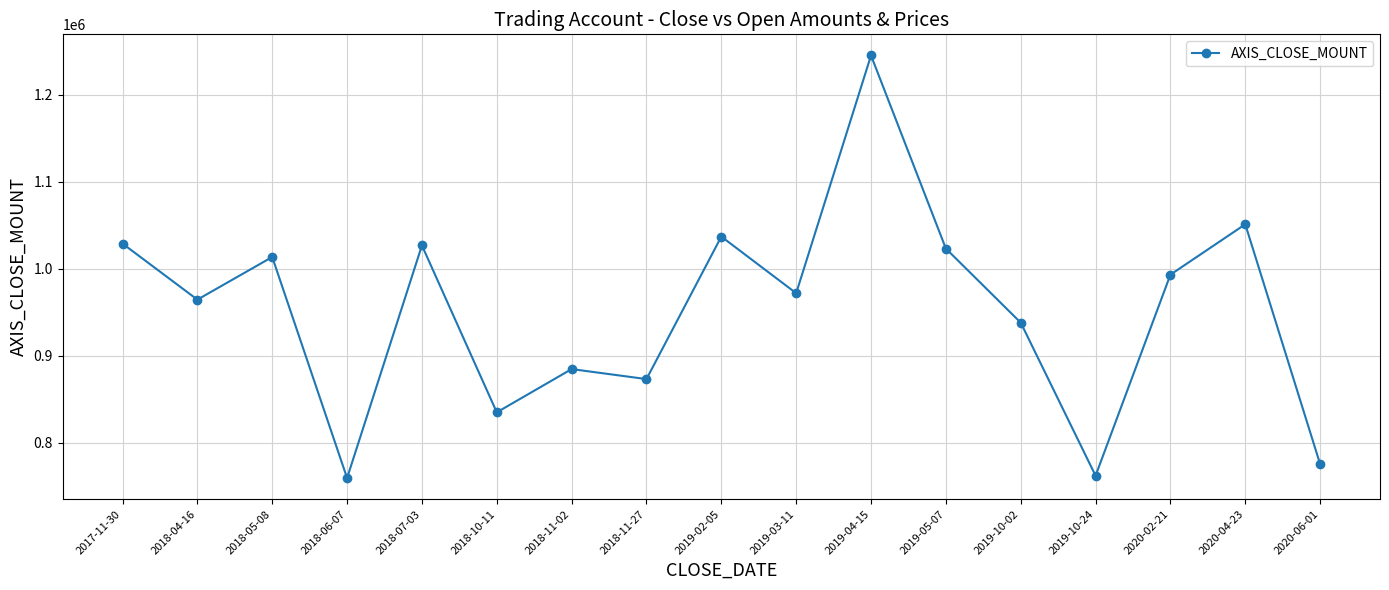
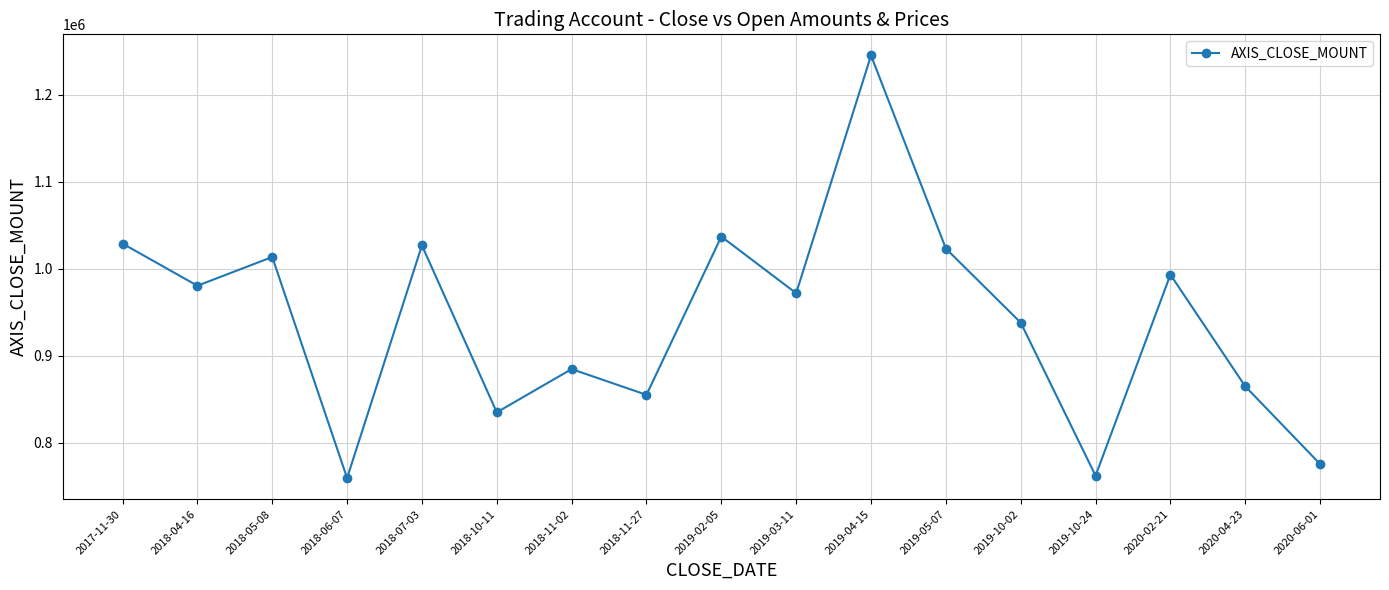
2018-04-16: 960000 -> 980000
2018-11-27: 870000 -> 860000
2020-04-23: 1050000 -> 860000
